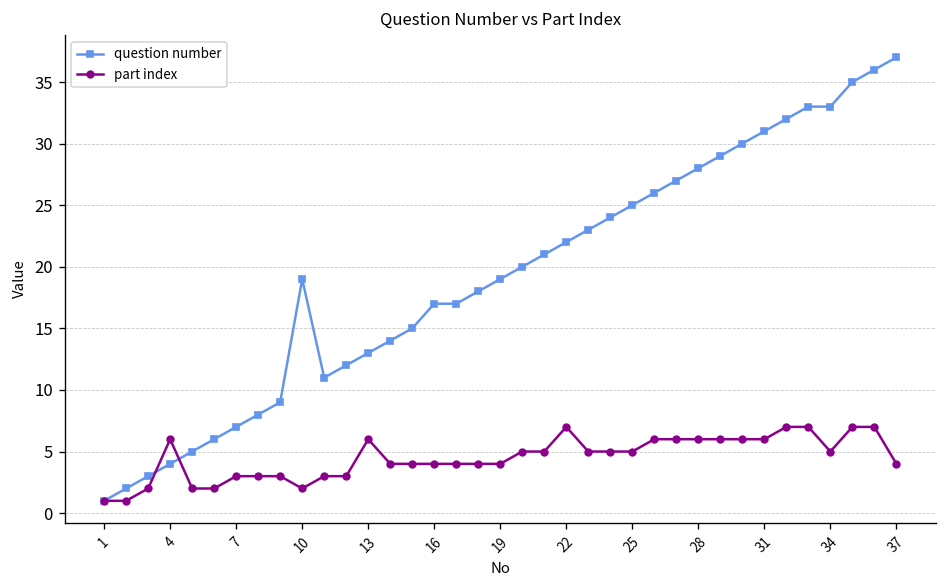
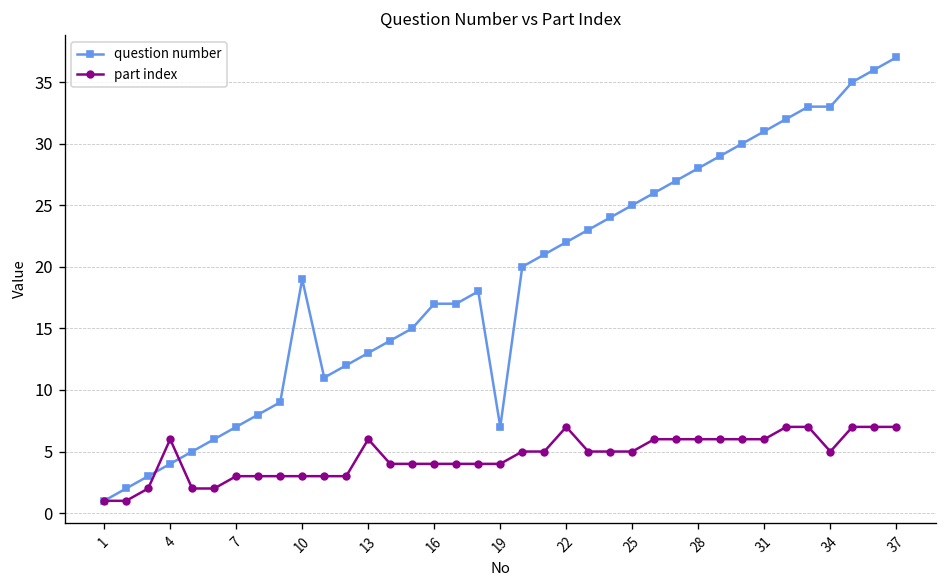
part index, 10: 2 -> 3
question number, 19: 19 -> 7
part index, 37: 4 -> 7
